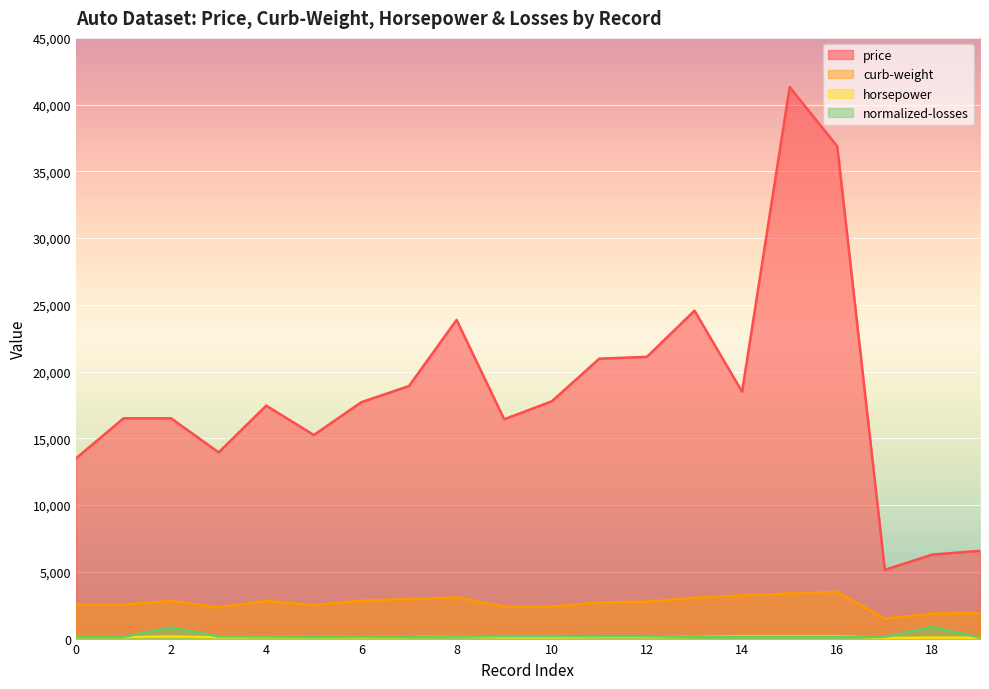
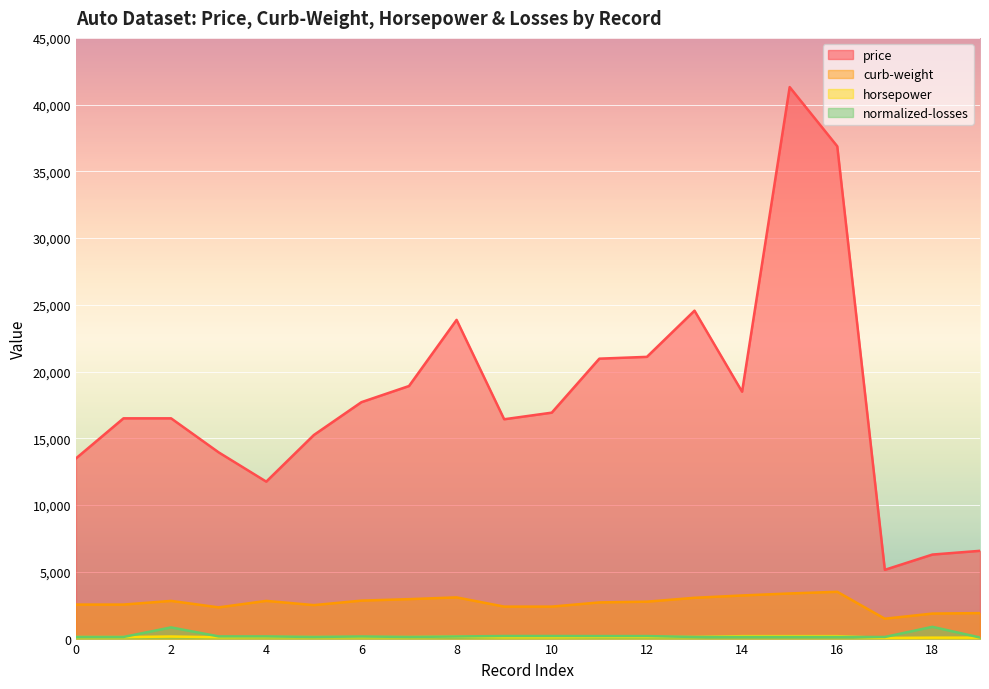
price, 4: 17,500 -> 11,800
price, 10: 17,800 -> 16,900
